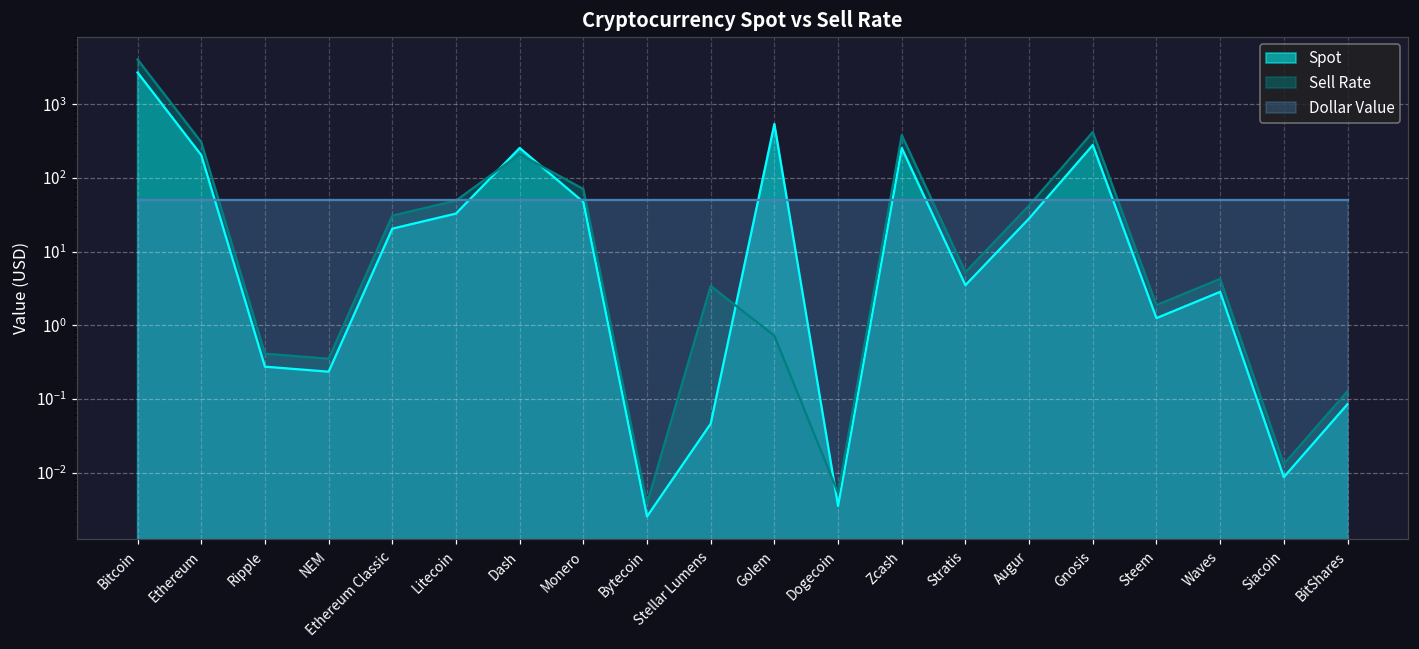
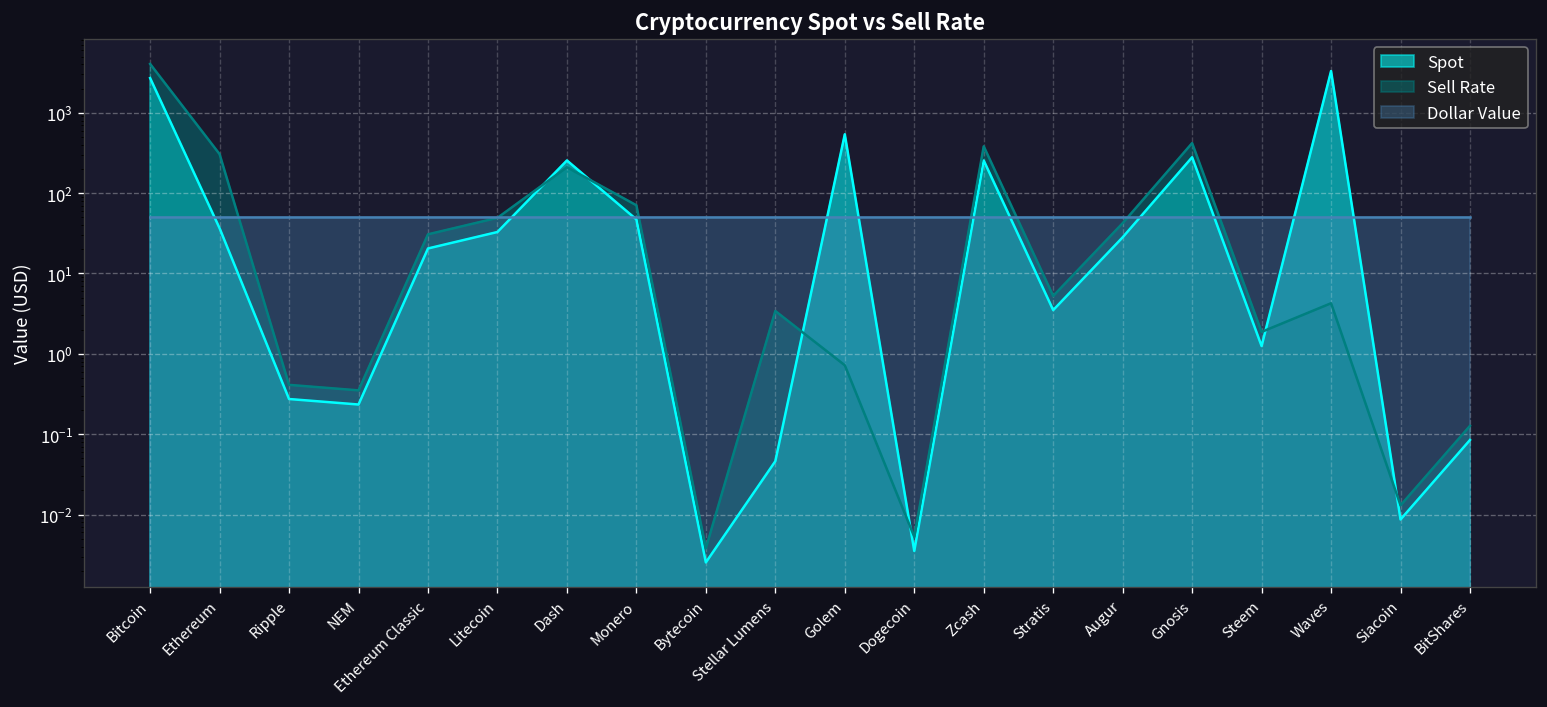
Spot, Ethereum: 200 -> 40
Spot, Waves: 2.8 -> 3000
